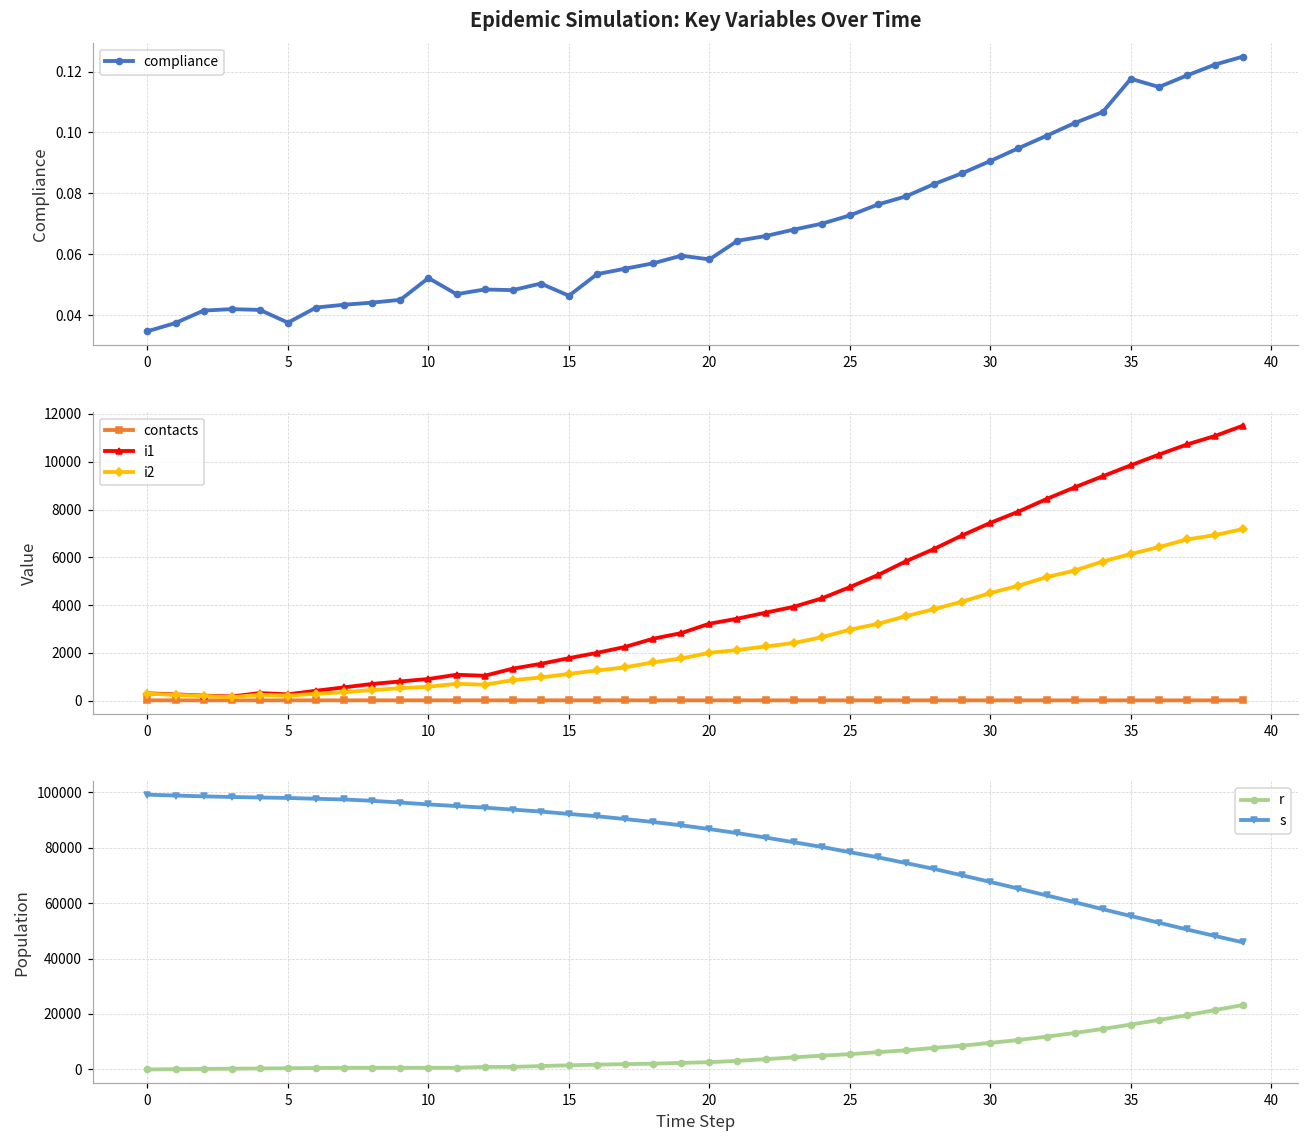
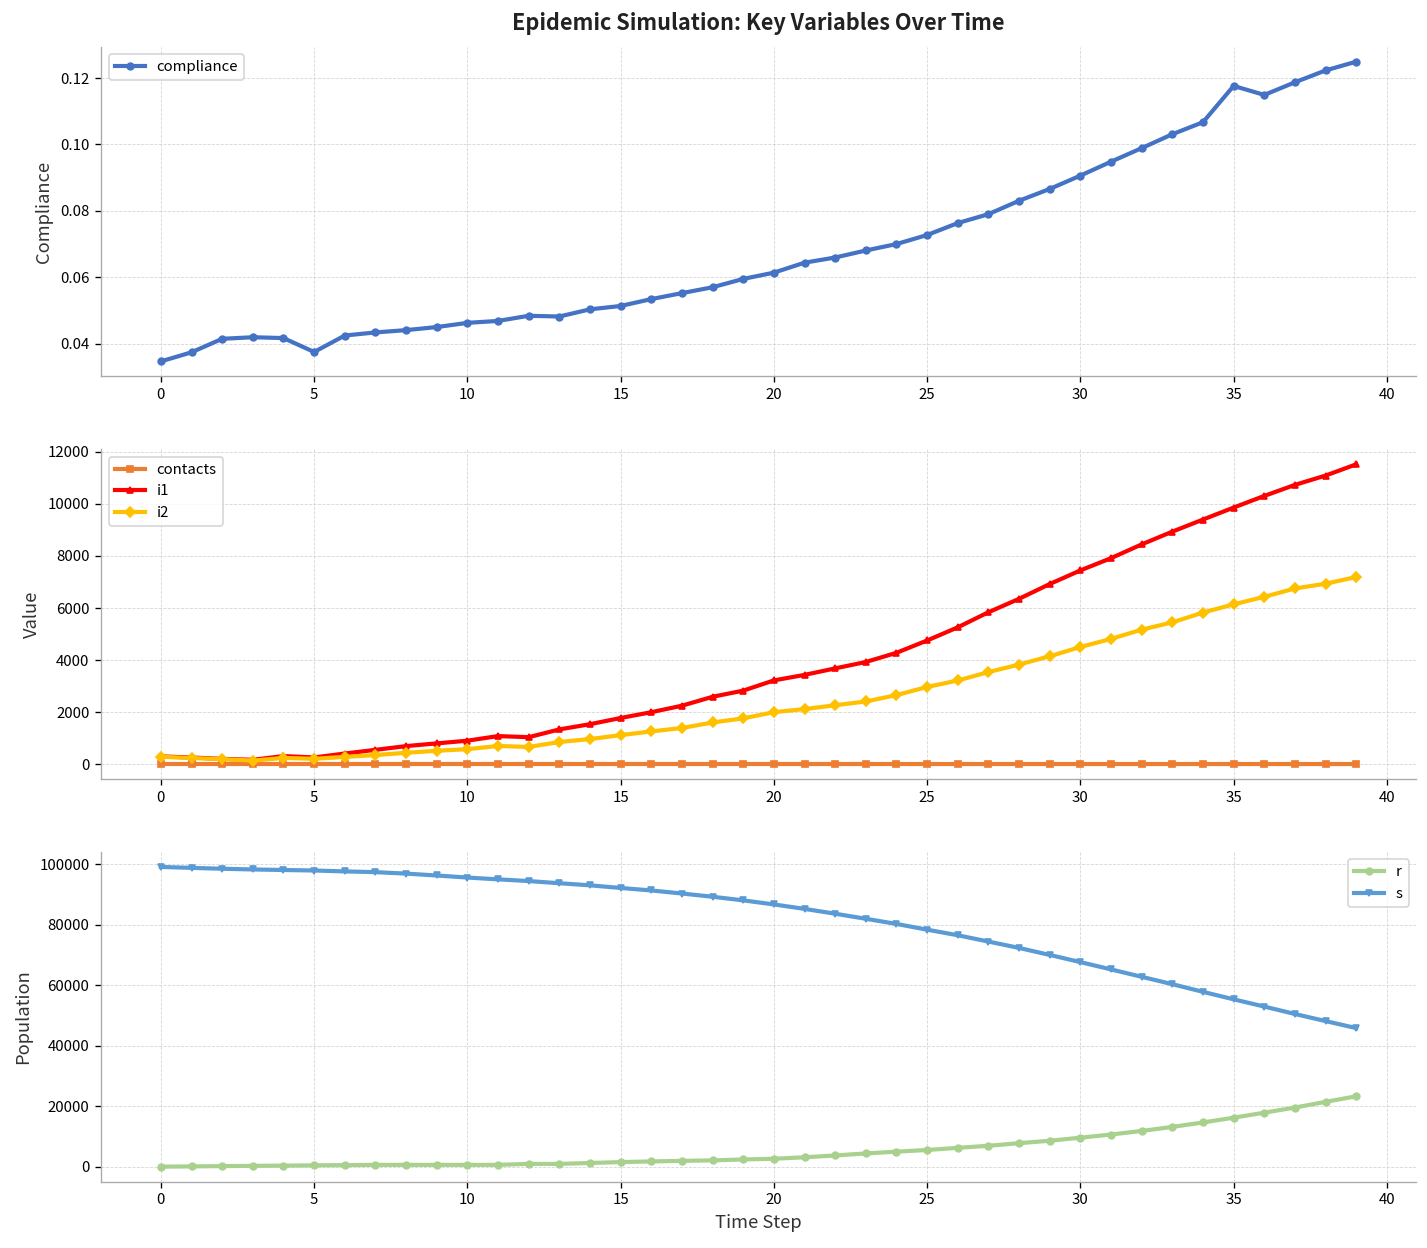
Epidemic Simulation: Key Variables Over Time, 10: 0.052 -> 0.046
Epidemic Simulation: Key Variables Over Time, 15: 0.046 -> 0.051
Epidemic Simulation: Key Variables Over Time, 20: 0.058 -> 0.061
